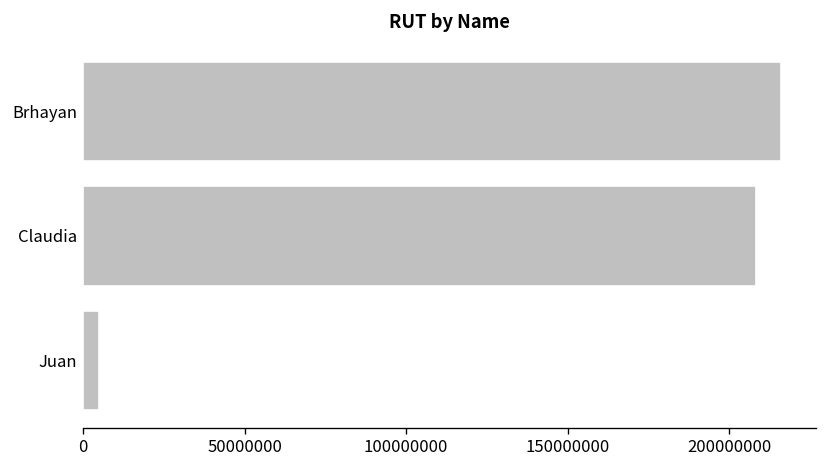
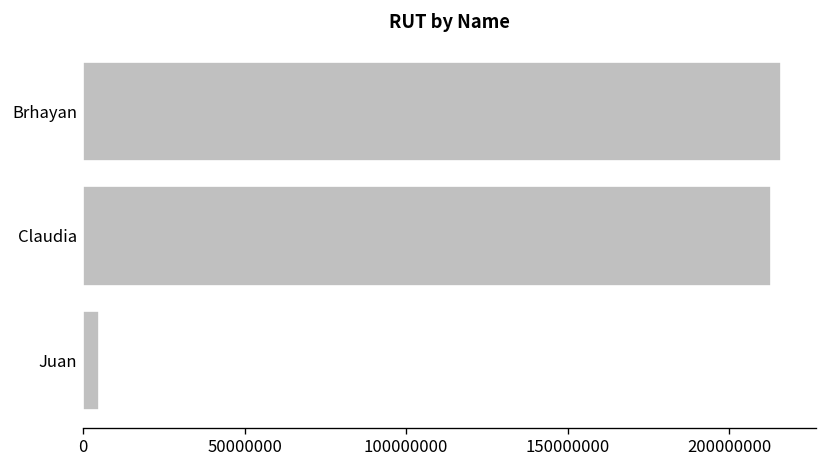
Claudia: 208000000 -> 213000000
